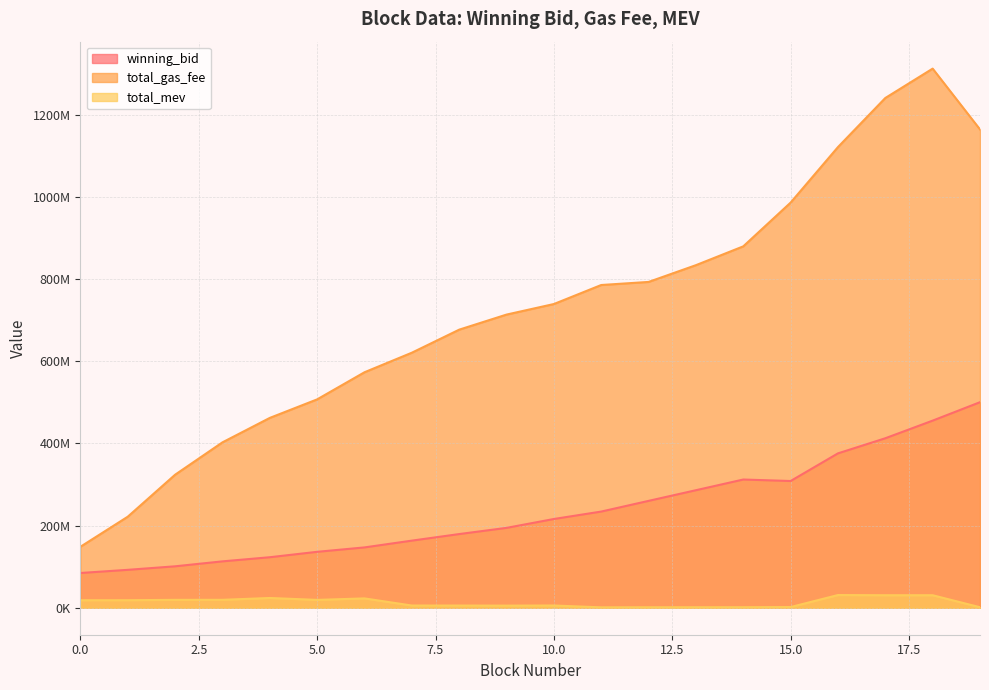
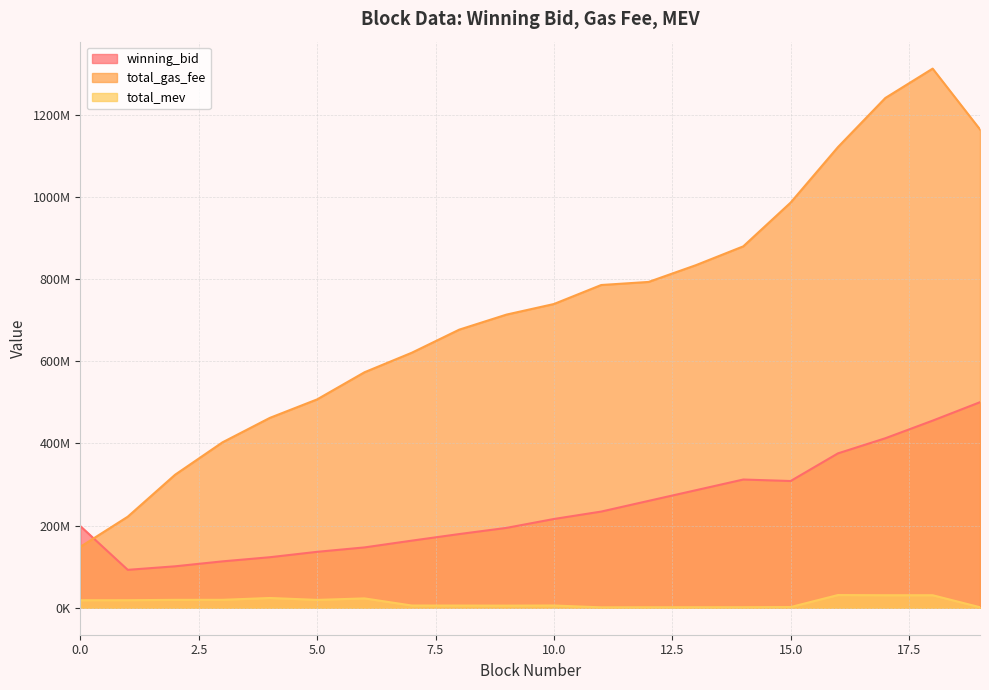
winning_bid, 0.0: 80000000 -> 200000000
